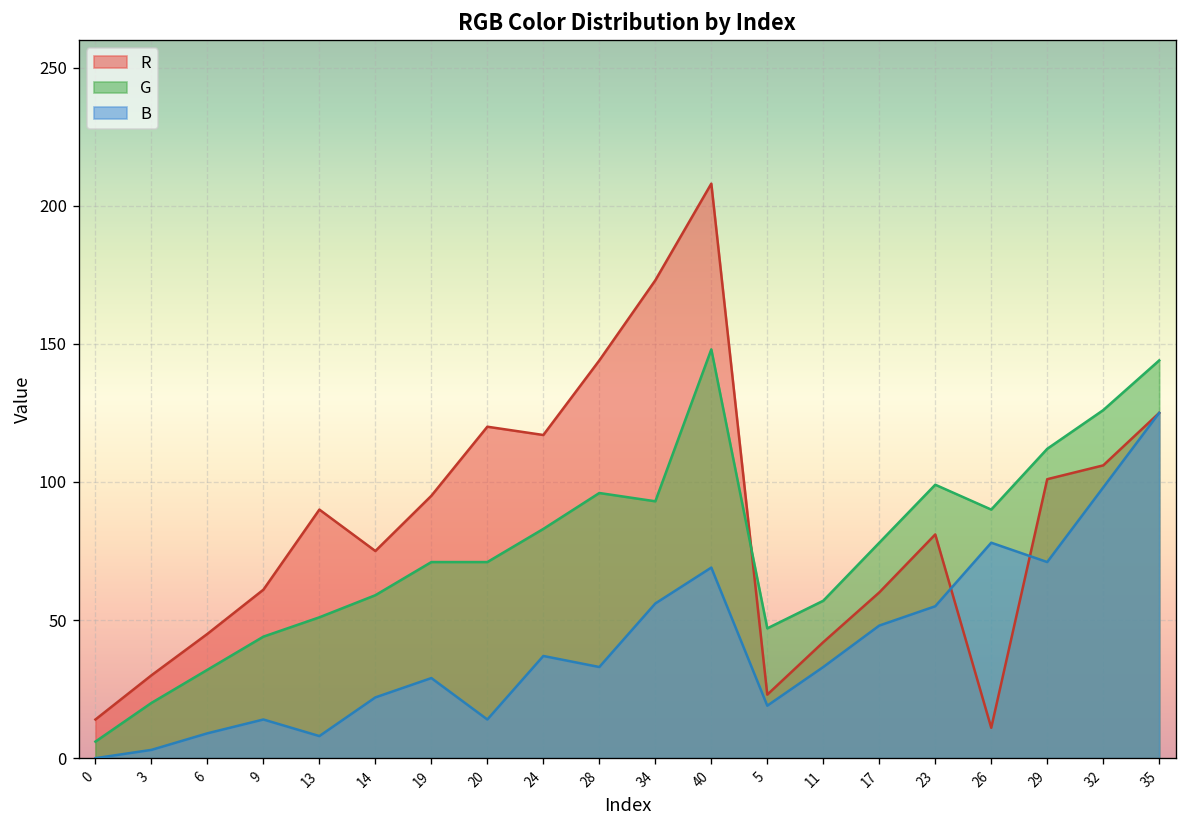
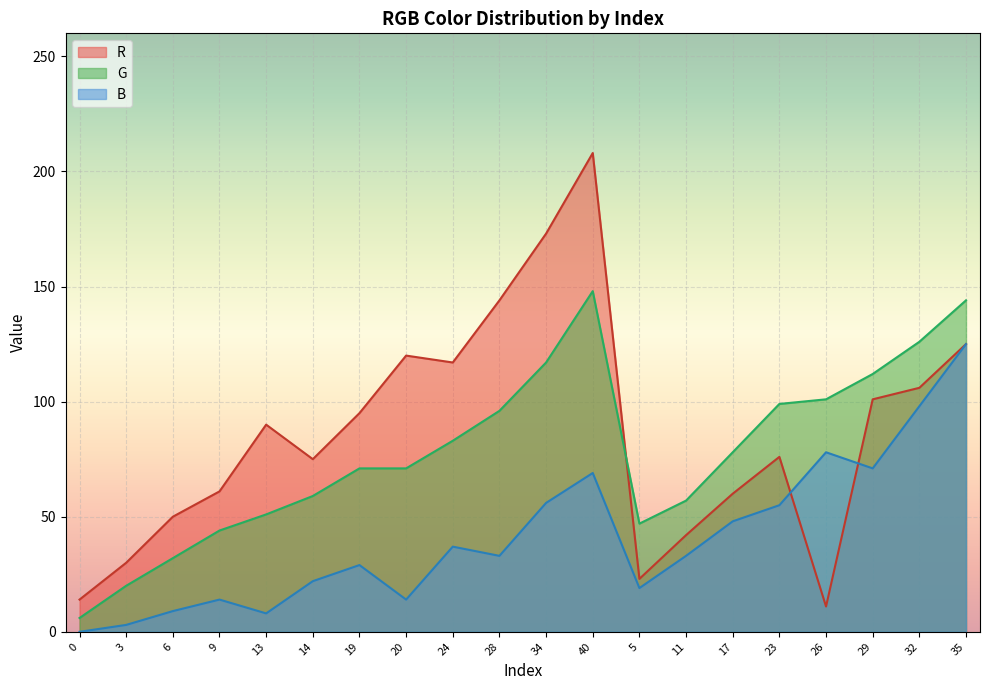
R, 6: 45 -> 50
G, 34: 93 -> 117
R, 23: 81 -> 76
G, 26: 90 -> 101
